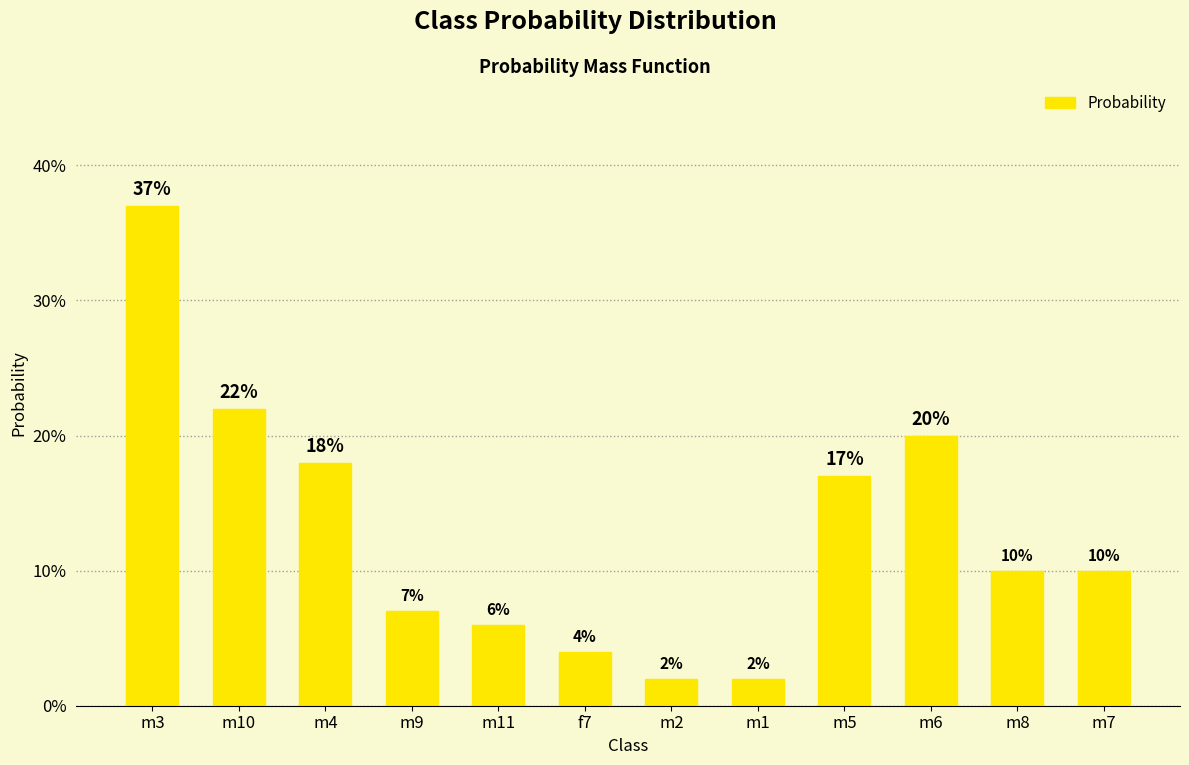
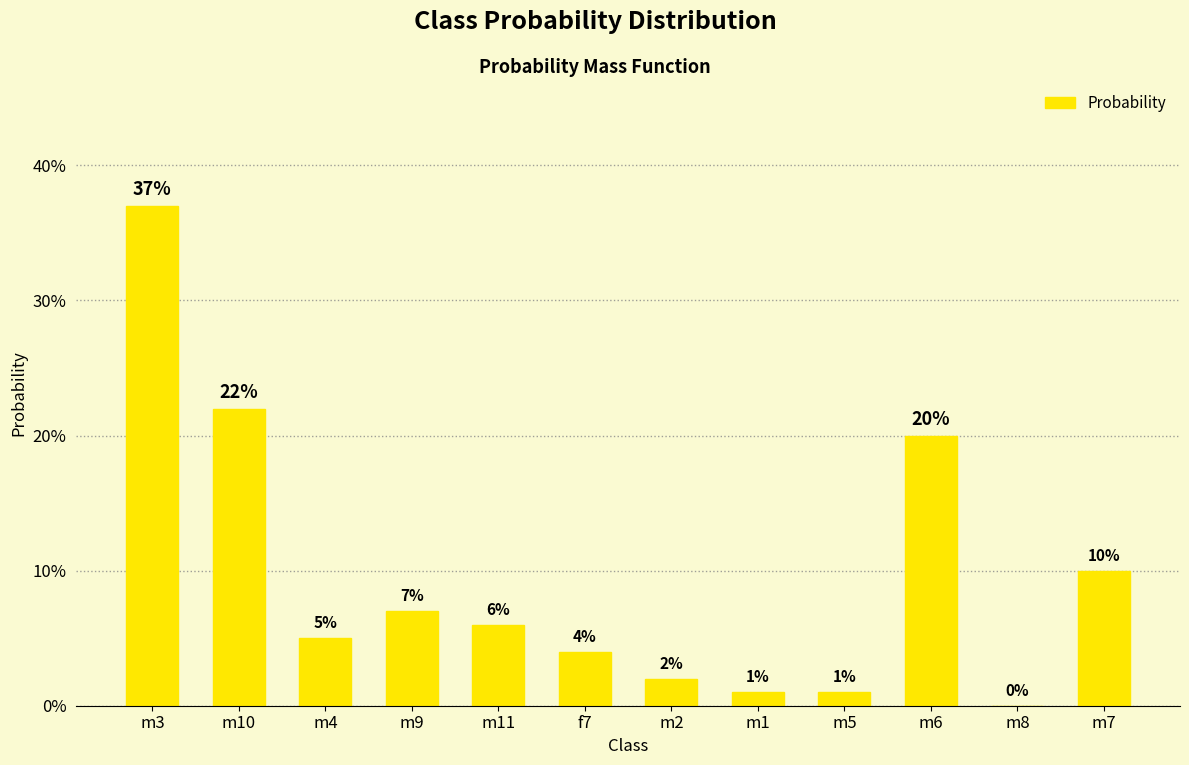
m4: 18% -> 5%
m1: 2% -> 1%
m5: 17% -> 1%
m8: 10% -> 0%
